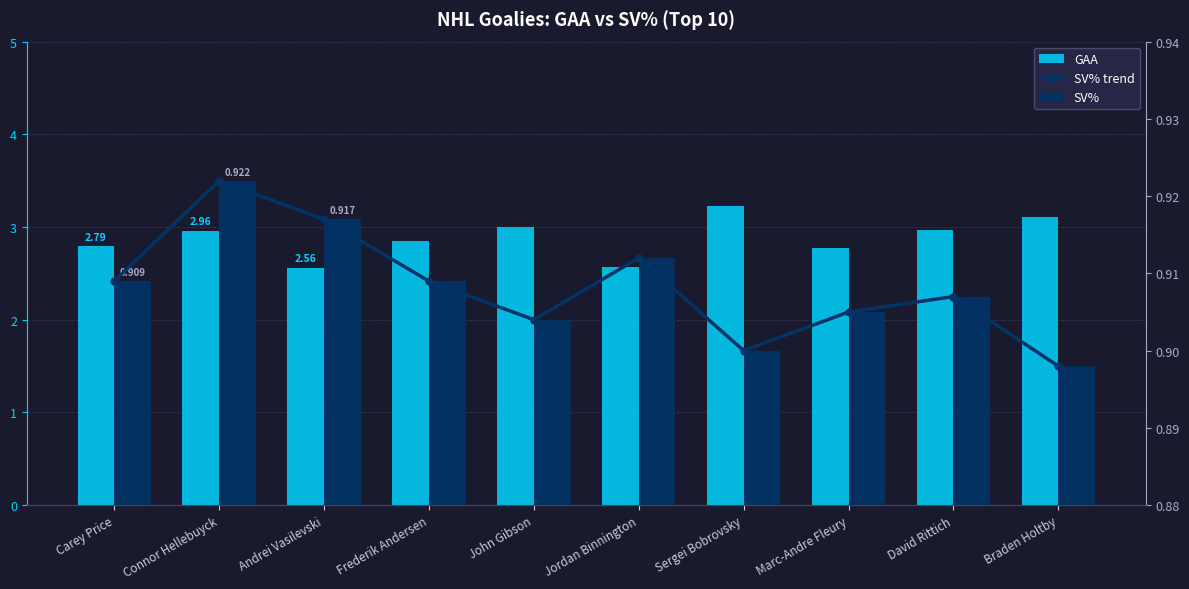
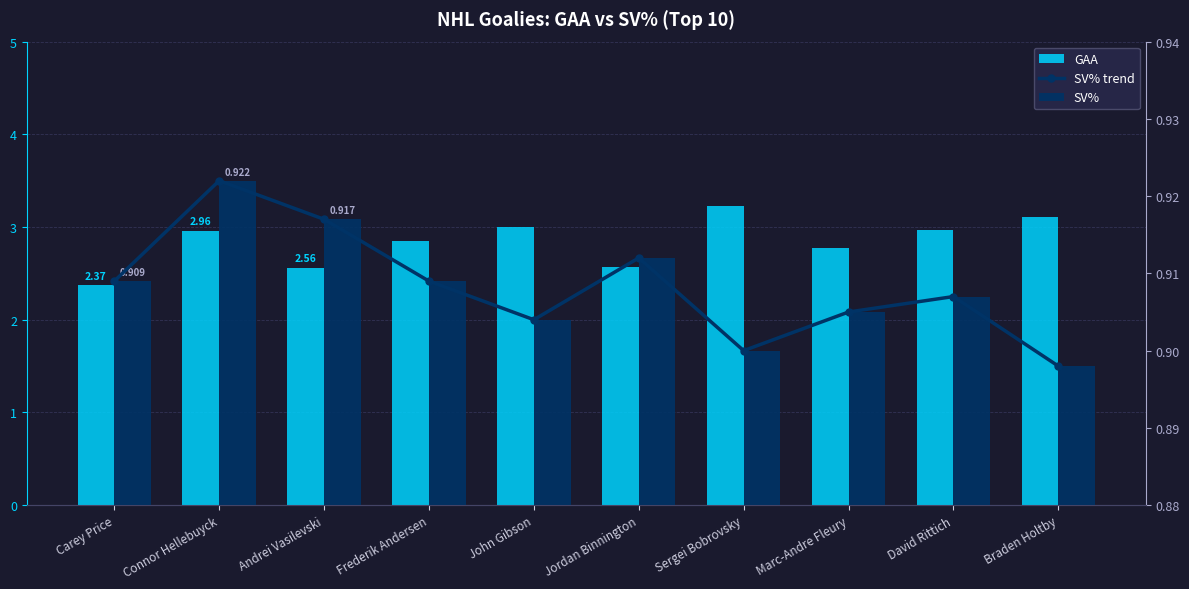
GAA, Carey Price: 2.79 -> 2.37
